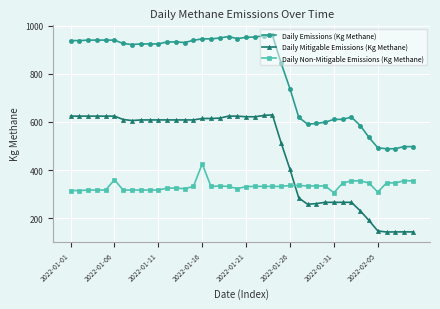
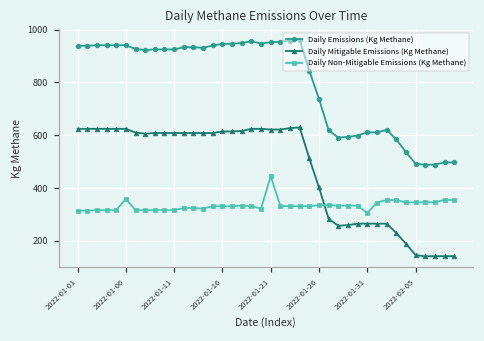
Daily Non-Mitigable Emissions (Kg Methane), 2022-01-16: 430 -> 330
Daily Non-Mitigable Emissions (Kg Methane), 2022-01-21: 330 -> 440
Daily Non-Mitigable Emissions (Kg Methane), 2022-02-05: 310 -> 350
